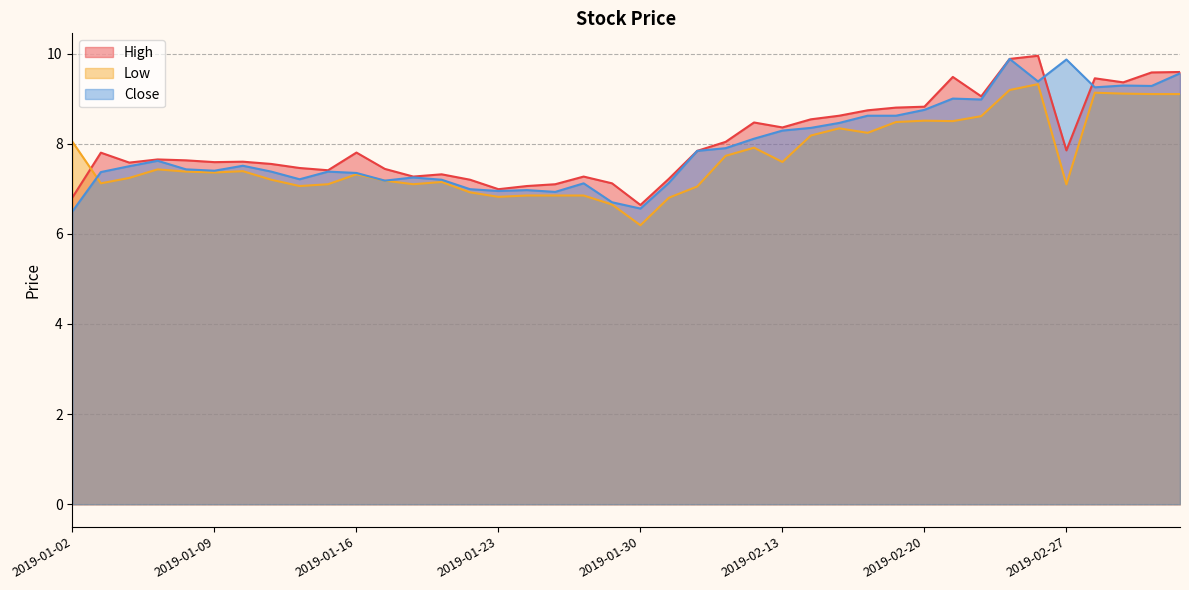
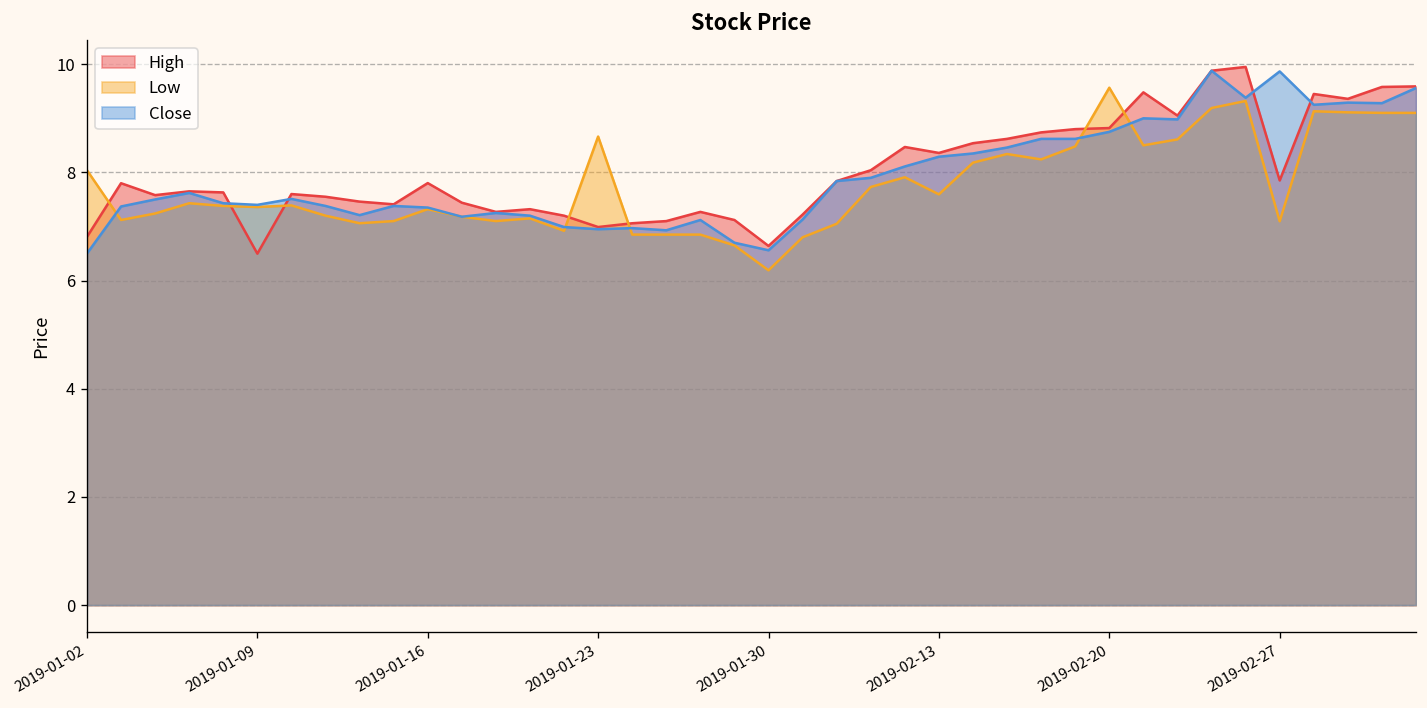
High, 2019-01-09: 7.6 -> 6.5
Low, 2019-01-23: 6.8 -> 8.7
Low, 2019-02-20: 8.5 -> 9.6
